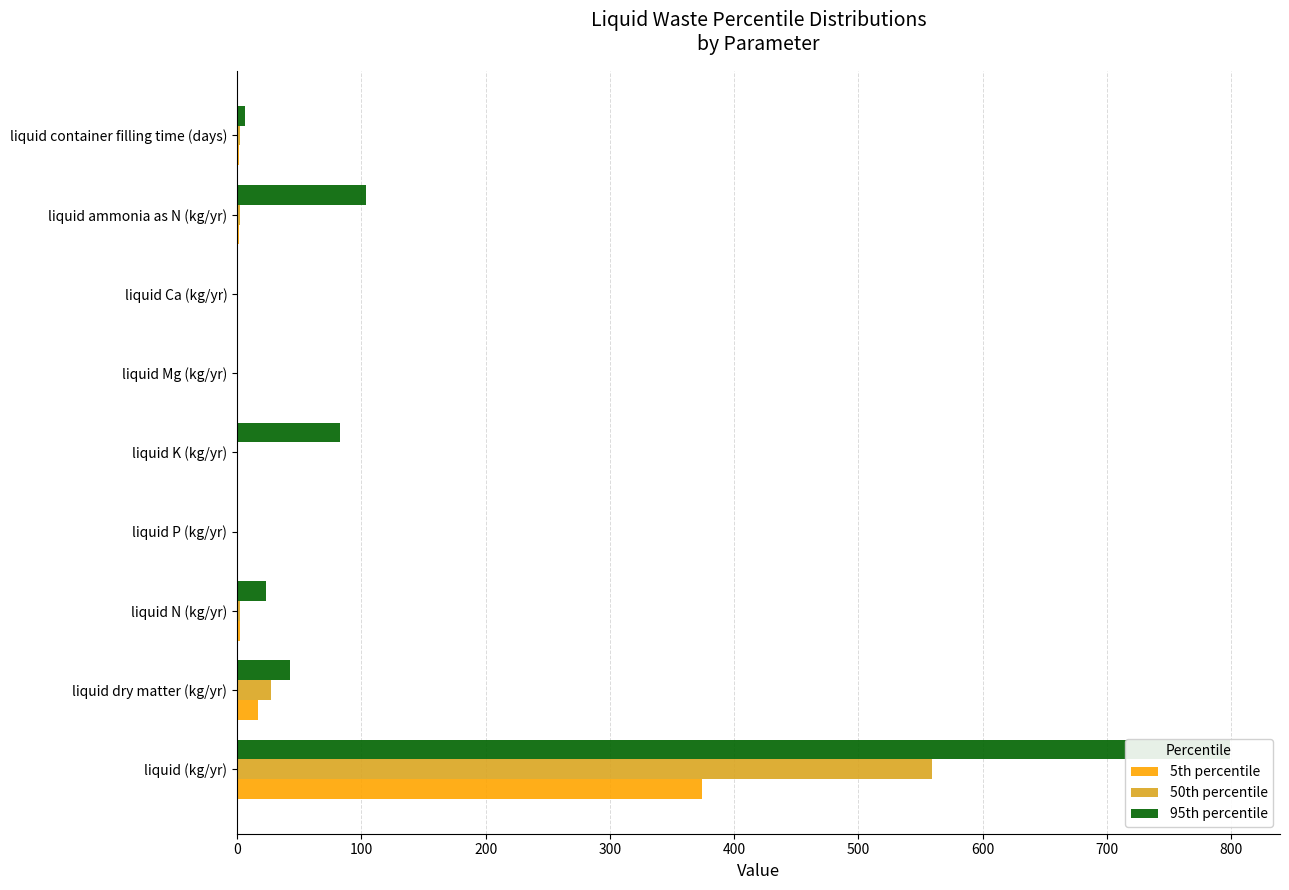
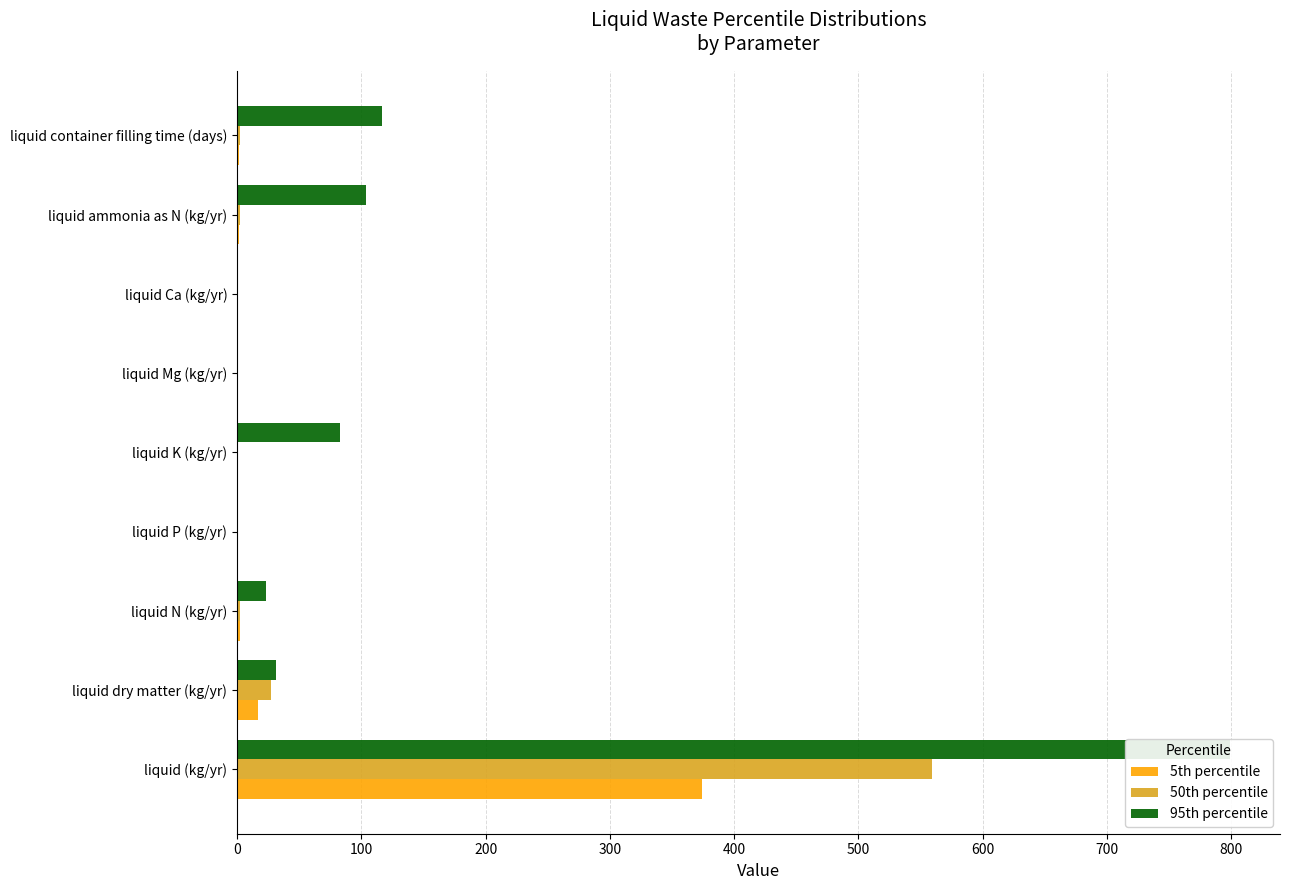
95th percentile, liquid container filling time (days): 6 -> 117
95th percentile, liquid dry matter (kg/yr): 43 -> 31
